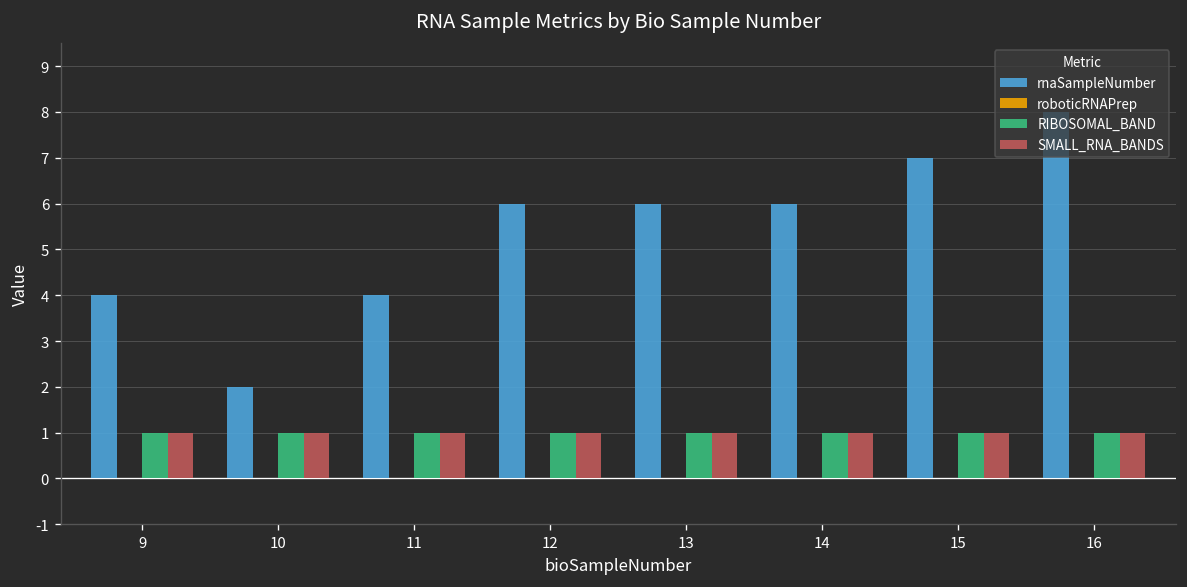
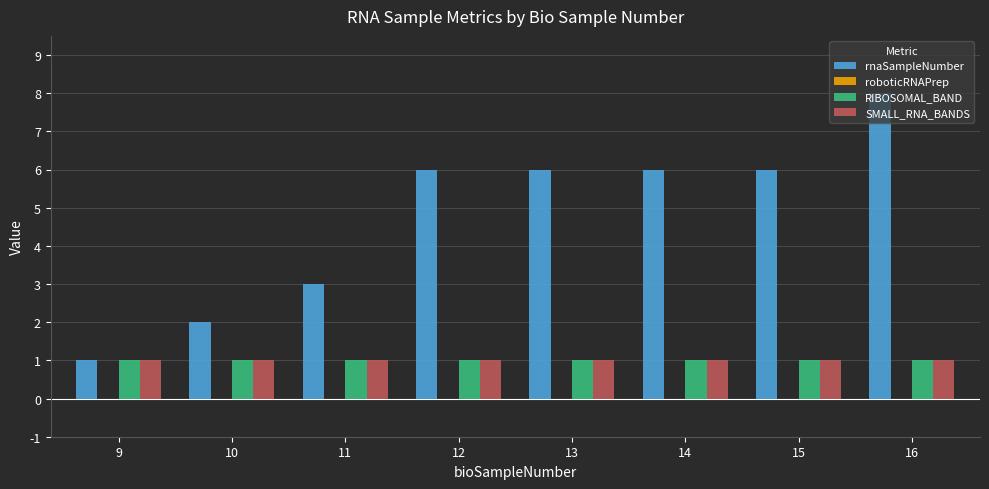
rnaSampleNumber, 9: 4 -> 1
rnaSampleNumber, 11: 4 -> 3
rnaSampleNumber, 15: 7 -> 6
